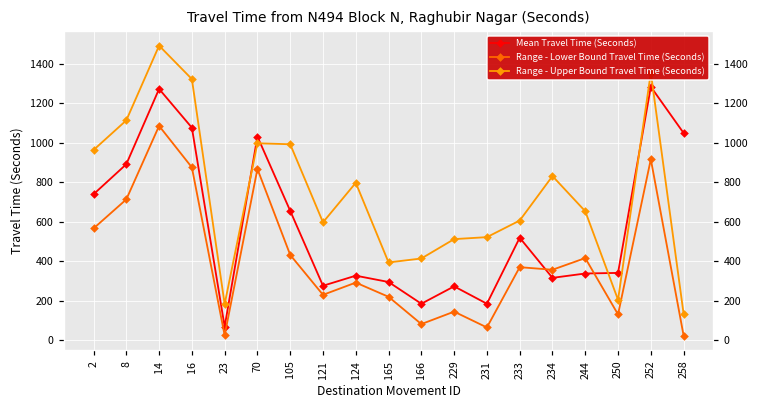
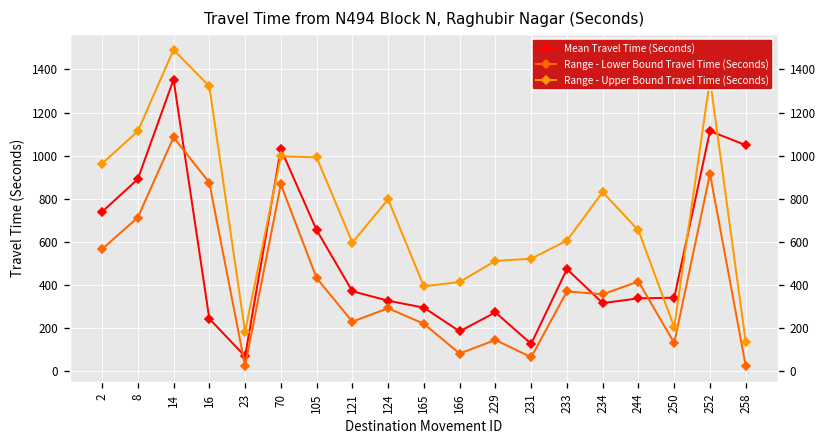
Mean Travel Time (Seconds), 14: 1270 -> 1350
Mean Travel Time (Seconds), 16: 1080 -> 240
Mean Travel Time (Seconds), 121: 280 -> 370
Mean Travel Time (Seconds), 231: 190 -> 130
Mean Travel Time (Seconds), 233: 520 -> 470
Mean Travel Time (Seconds), 252: 1280 -> 1110
